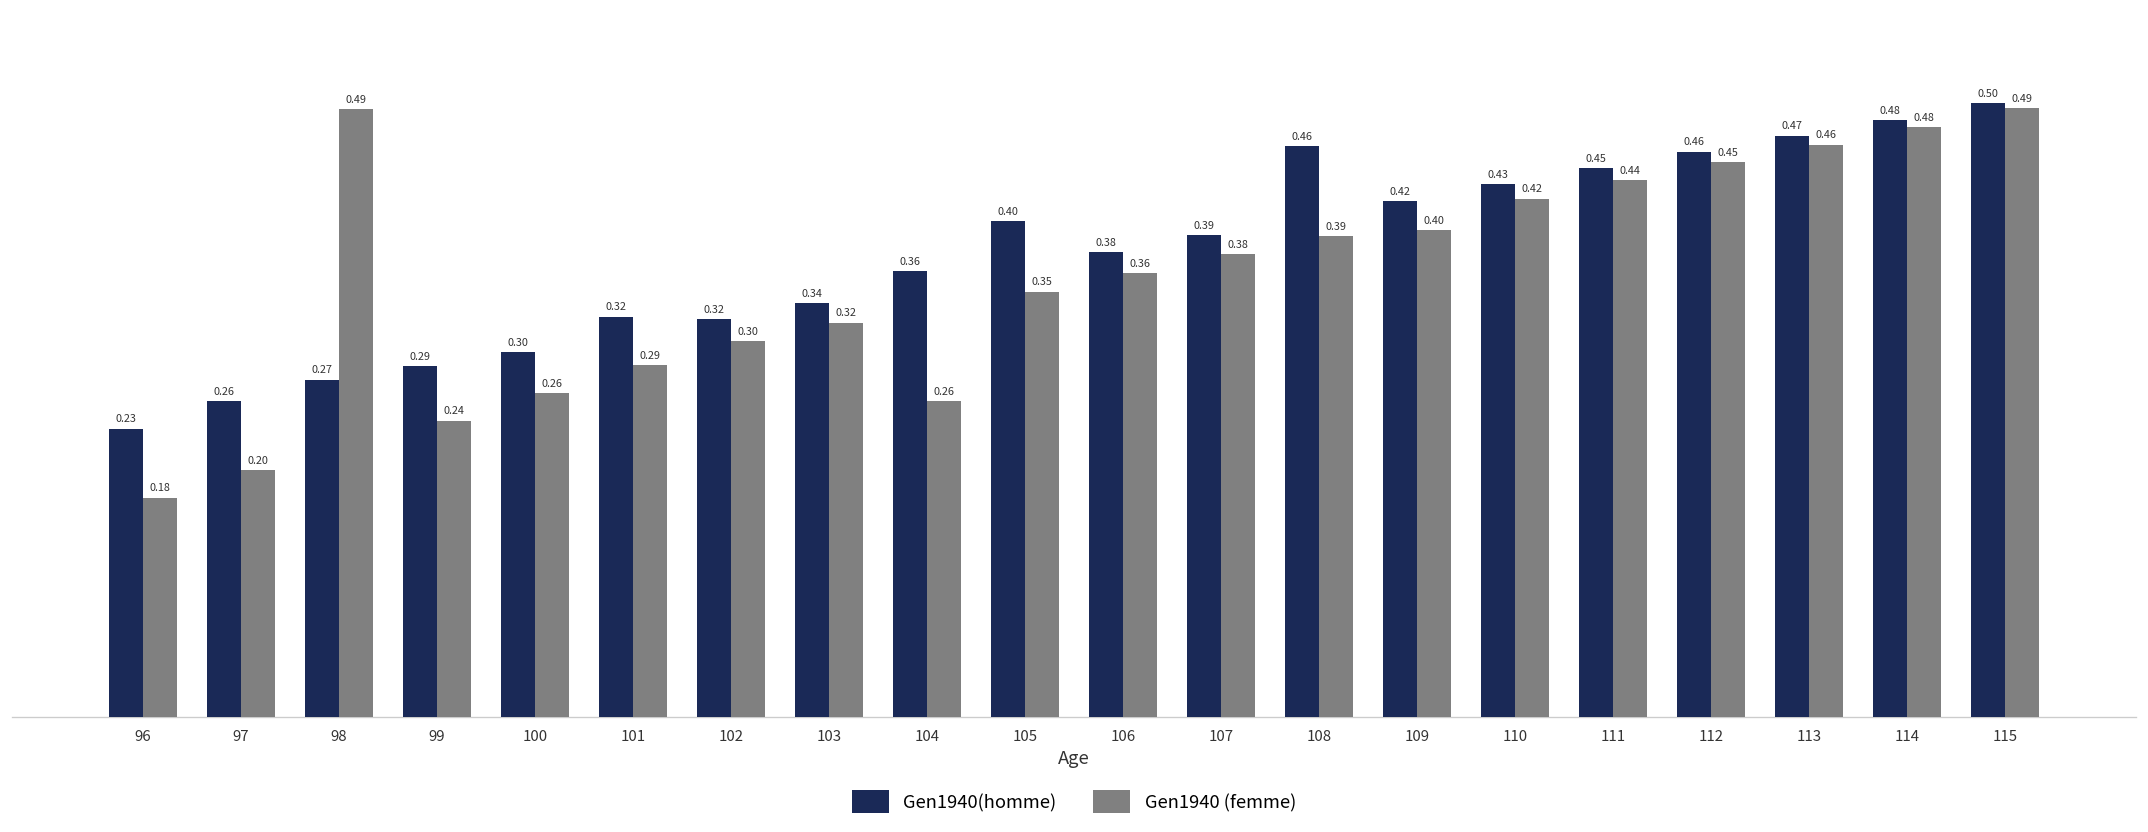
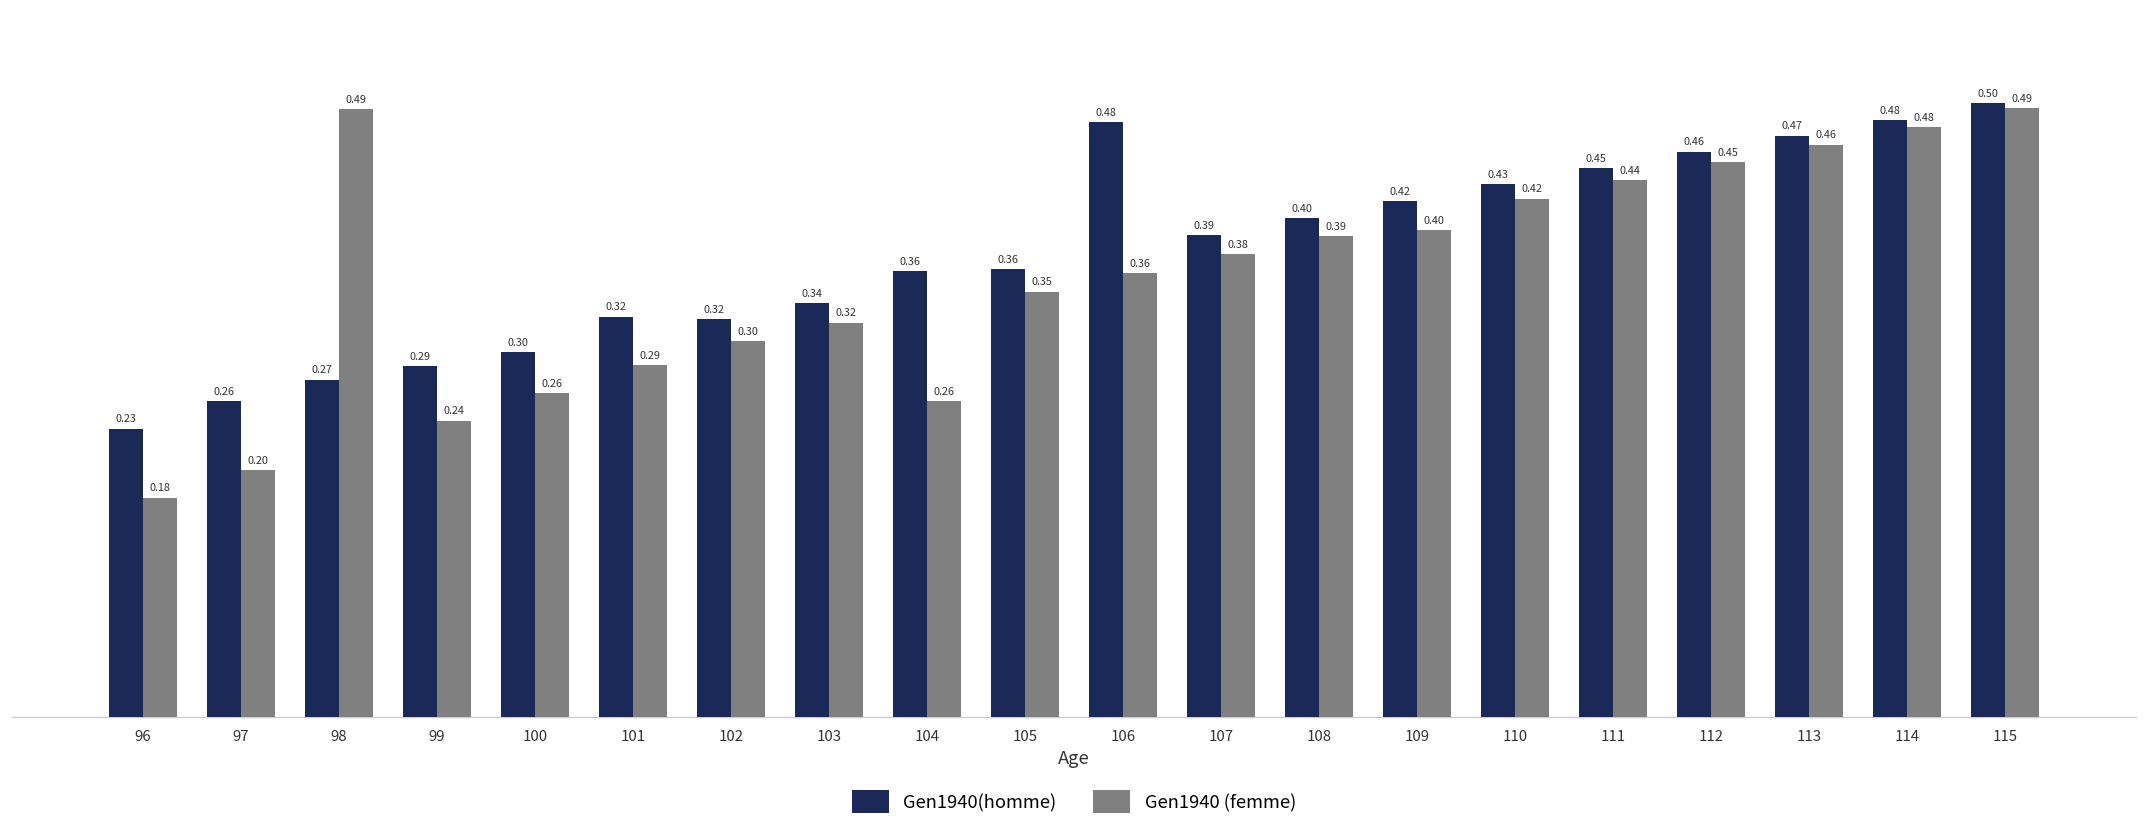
Gen1940(homme), 105: 0.40 -> 0.36
Gen1940(homme), 106: 0.38 -> 0.48
Gen1940(homme), 108: 0.46 -> 0.40
